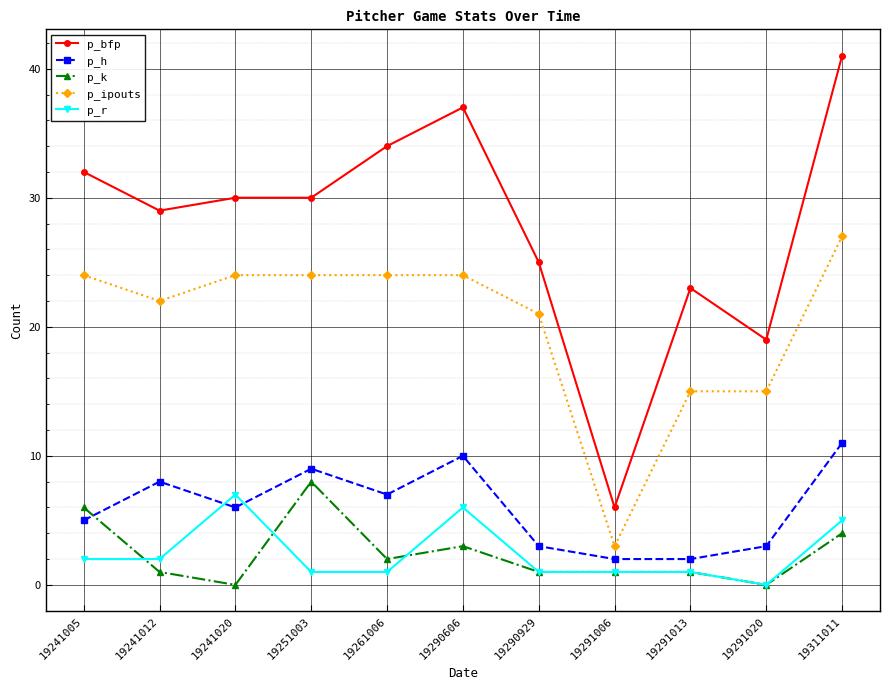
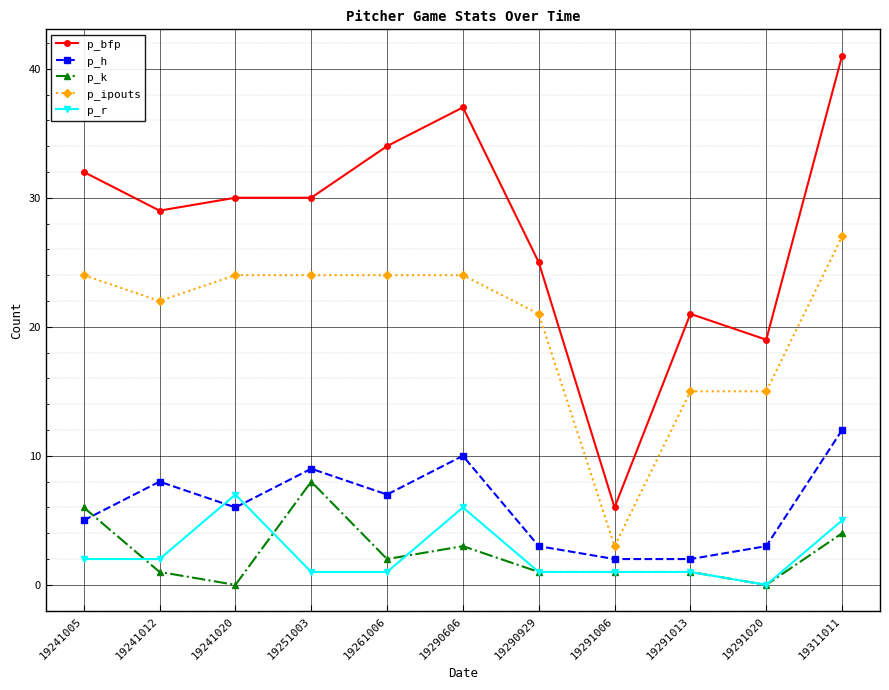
p_bfp, 19291013: 23 -> 21
p_h, 19311011: 11 -> 12
